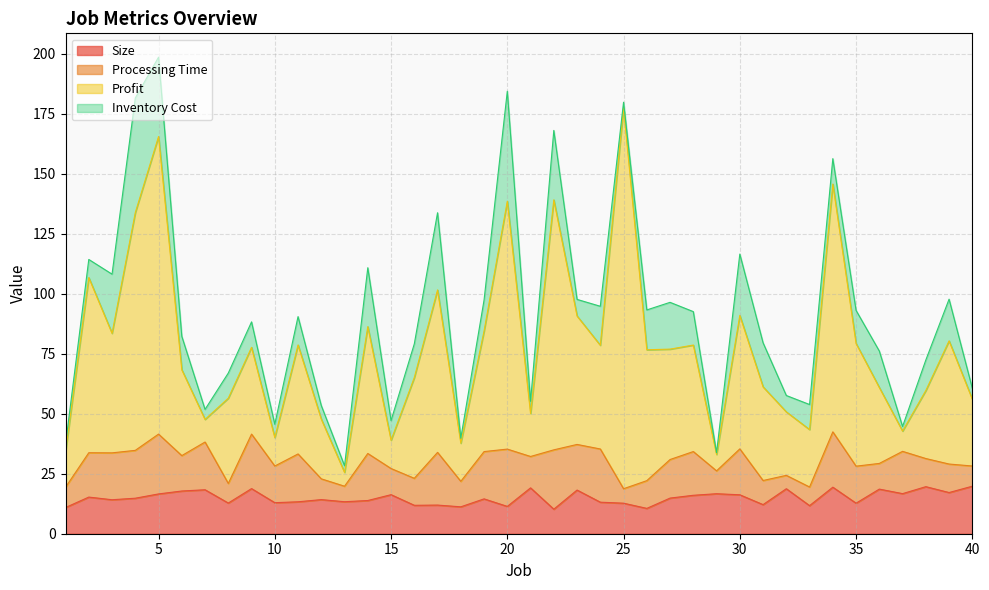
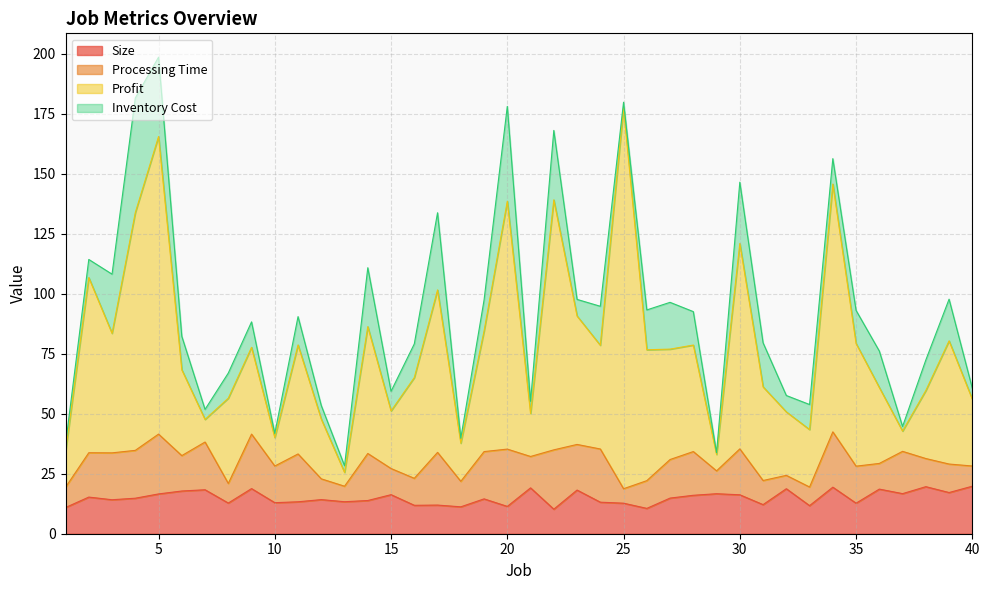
Inventory Cost, 10: 6 -> 2
Profit, 15: 12 -> 24
Inventory Cost, 20: 46 -> 40
Profit, 30: 56 -> 86
